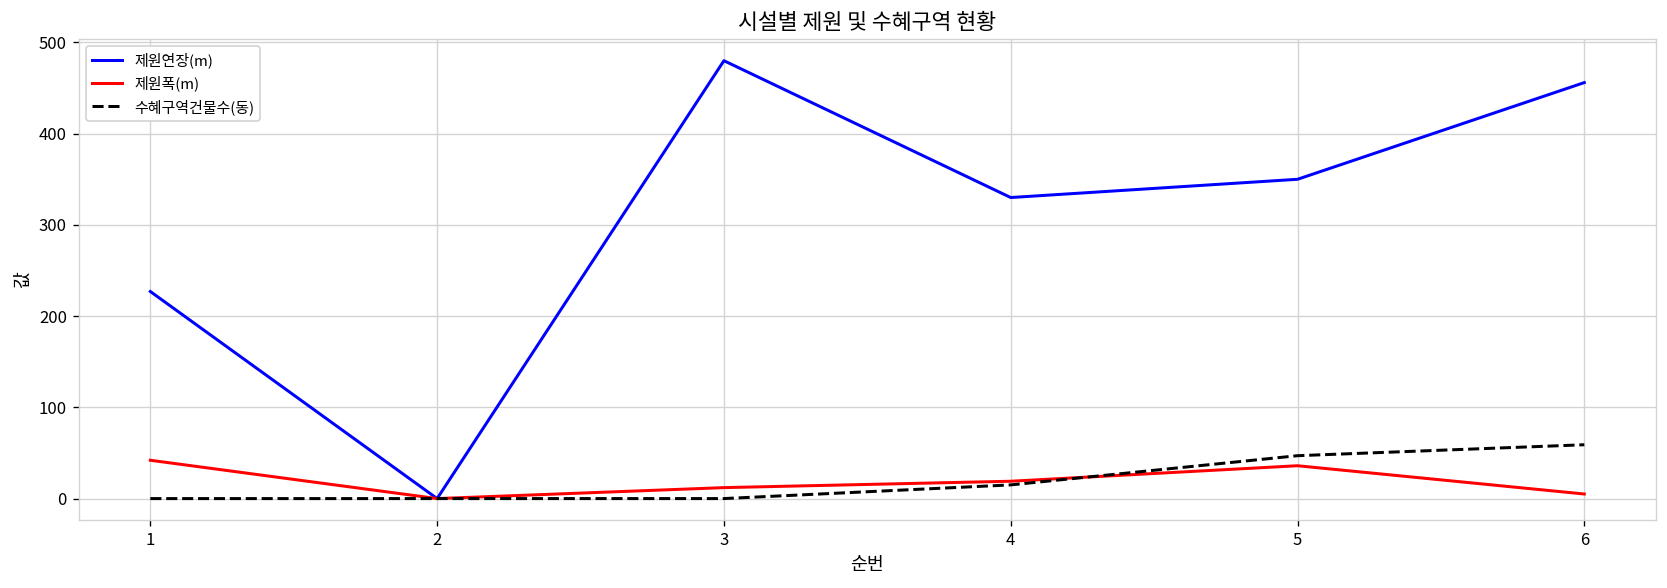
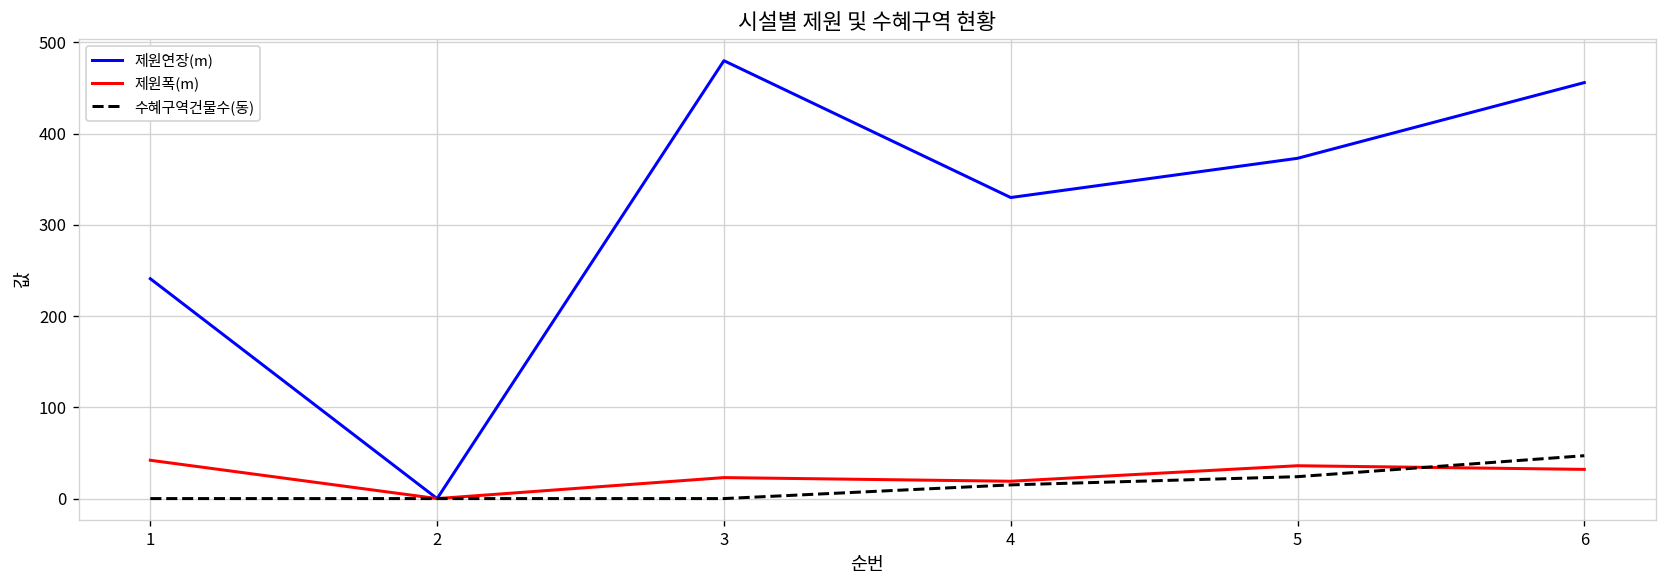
제원연장(m), 1: 230 -> 240
제원폭(m), 3: 10 -> 20
제원연장(m), 5: 350 -> 370
수혜구역건물수(동), 5: 50 -> 20
제원폭(m), 6: 10 -> 30
수혜구역건물수(동), 6: 60 -> 50
